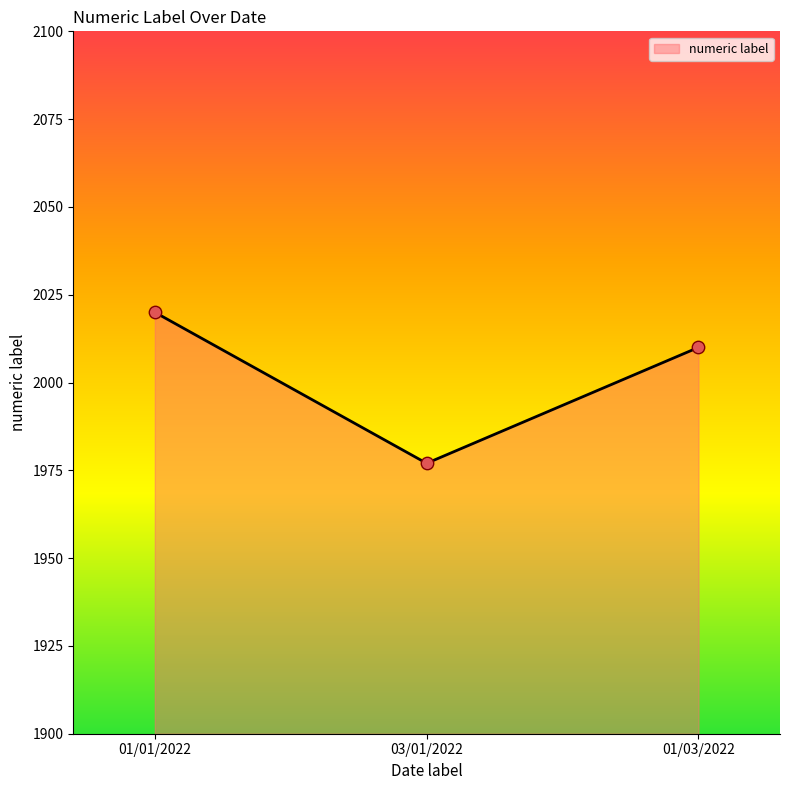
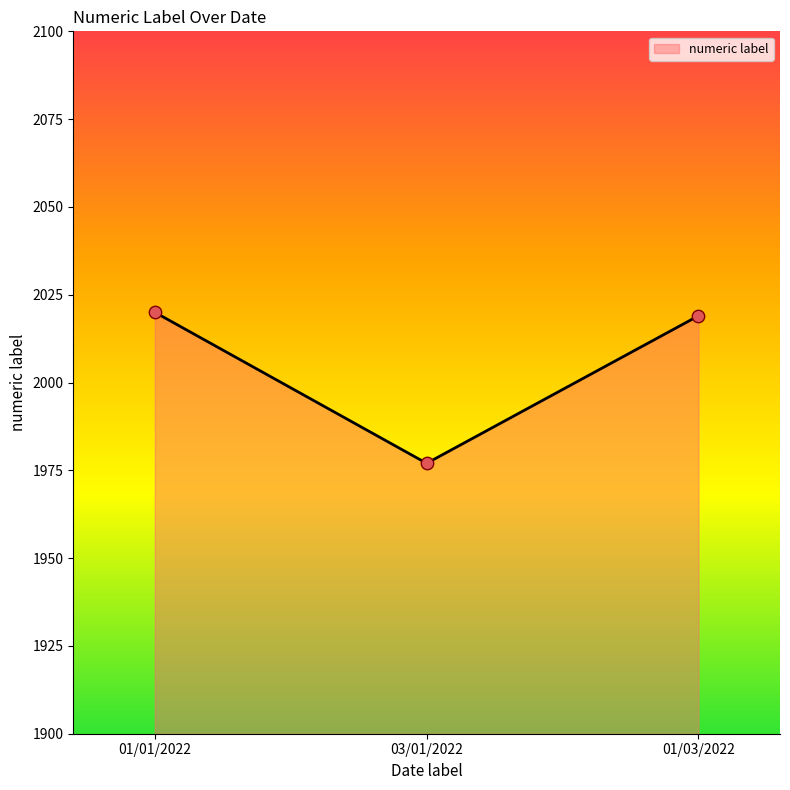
01/03/2022: 2010 -> 2019
